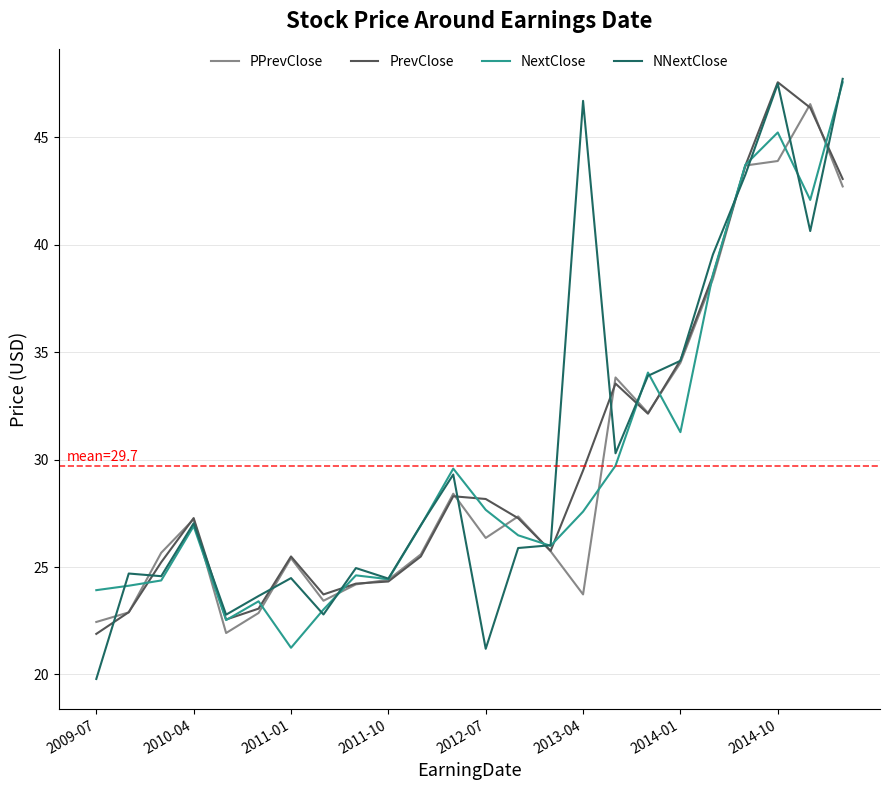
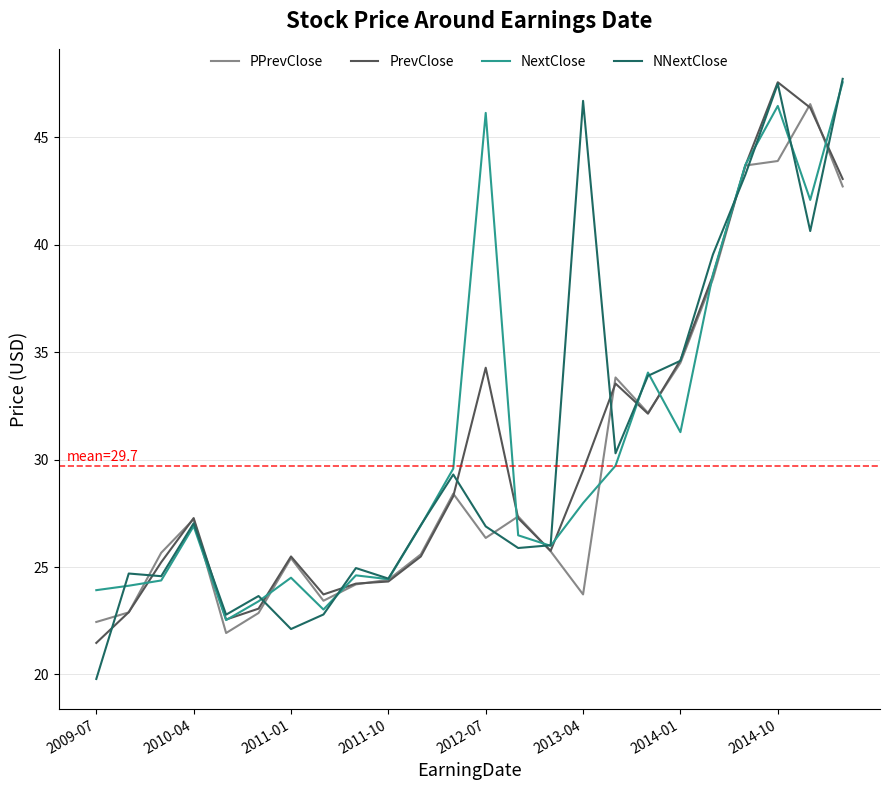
PrevClose, 2009-07: 21.9 -> 21.5
NextClose, 2011-01: 21.2 -> 24.5
NNextClose, 2011-01: 24.5 -> 22.1
PrevClose, 2012-07: 28.2 -> 34.3
NextClose, 2012-07: 27.7 -> 46.1
NNextClose, 2012-07: 21.2 -> 26.9
NextClose, 2013-04: 27.6 -> 28.0
NextClose, 2014-10: 45.2 -> 46.5
